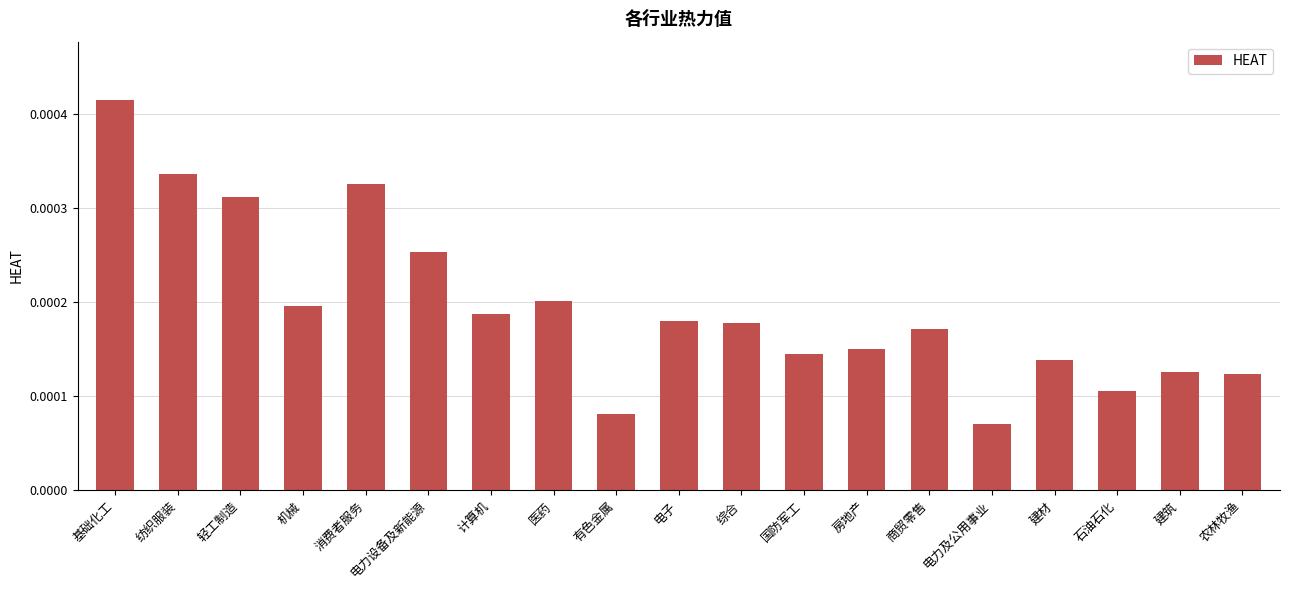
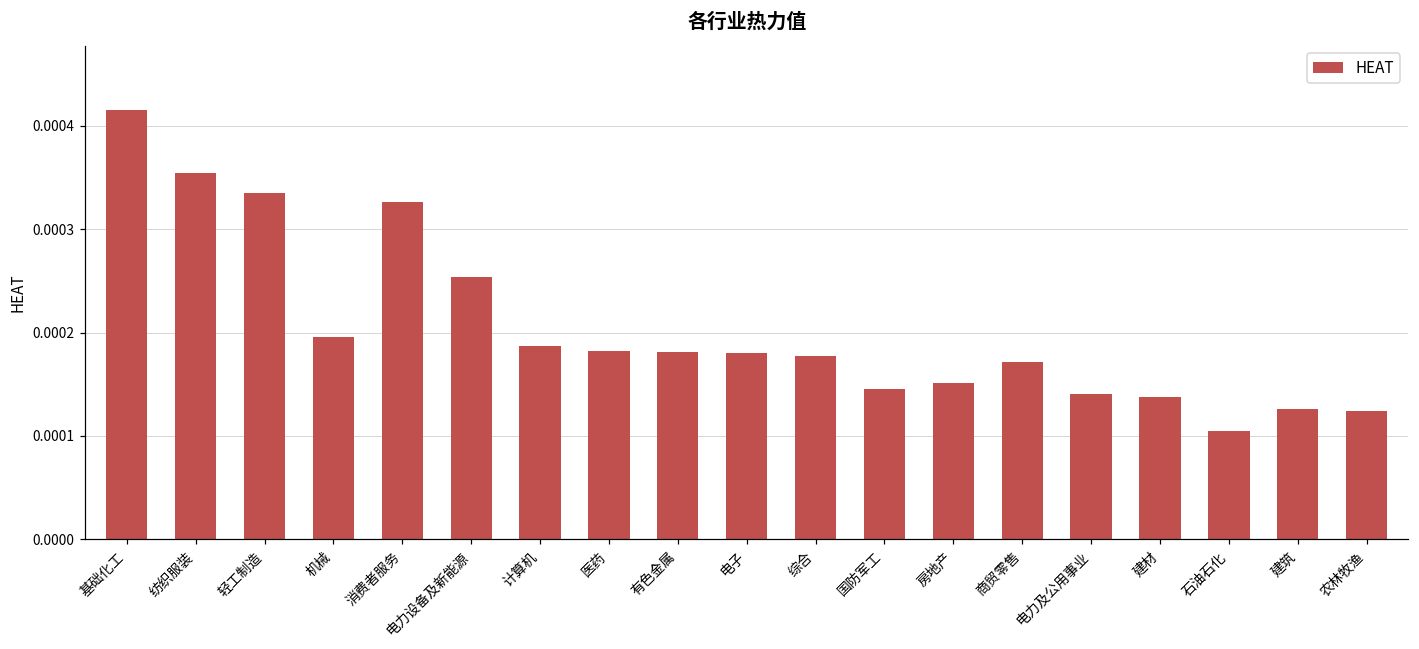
纺织服装: 0.00034 -> 0.00035
轻工制造: 0.00031 -> 0.00034
医药: 0.00020 -> 0.00018
有色金属: 0.00008 -> 0.00018
电力及公用事业: 0.00007 -> 0.00014
